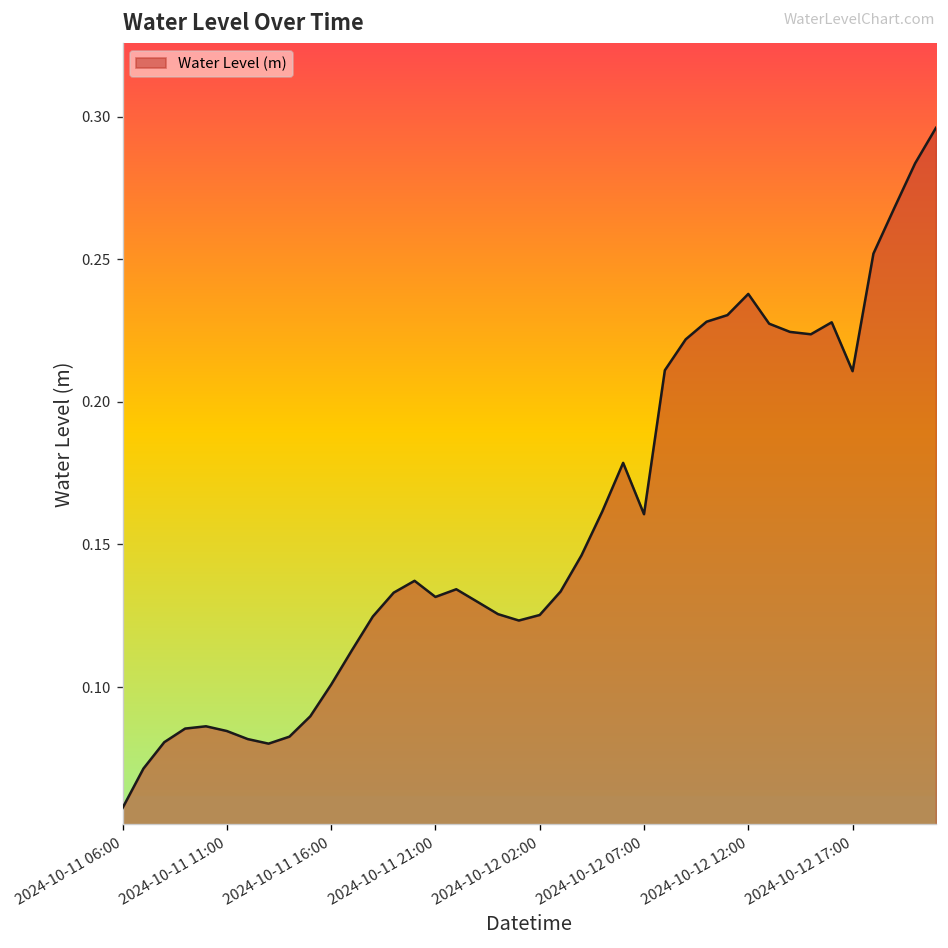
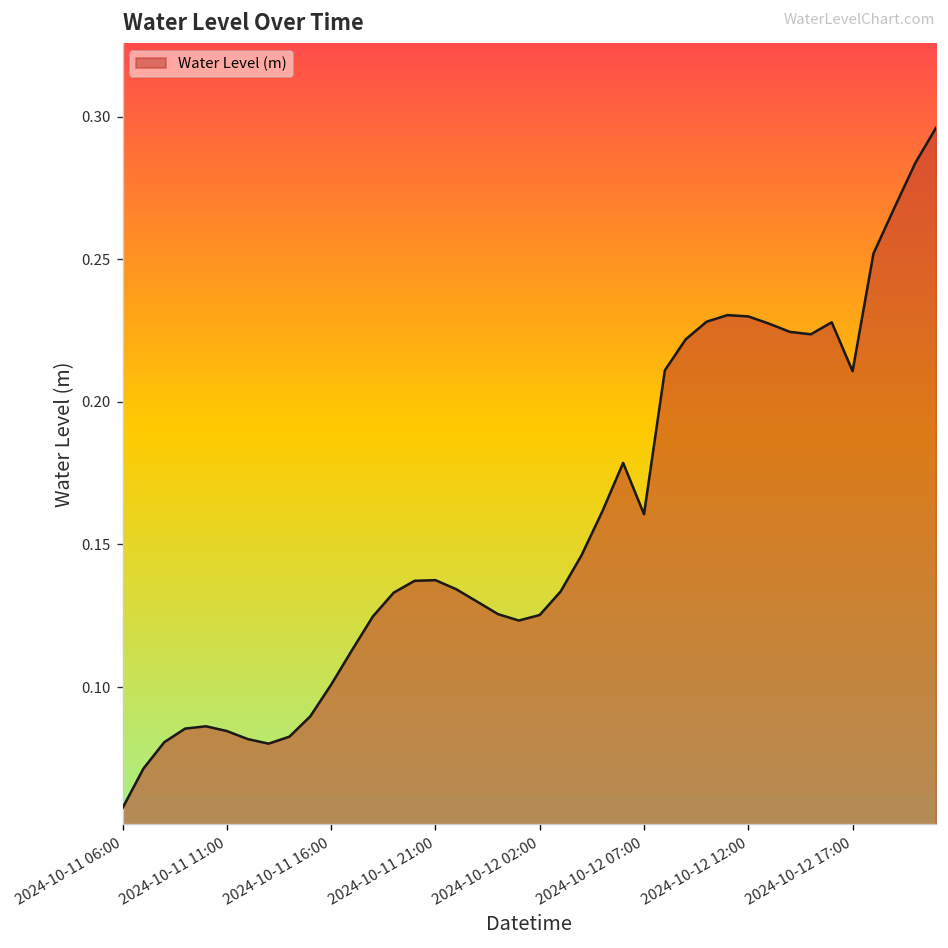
Water Level (m), 2024-10-11 21:00: 0.132 -> 0.137
Water Level (m), 2024-10-12 12:00: 0.238 -> 0.230
